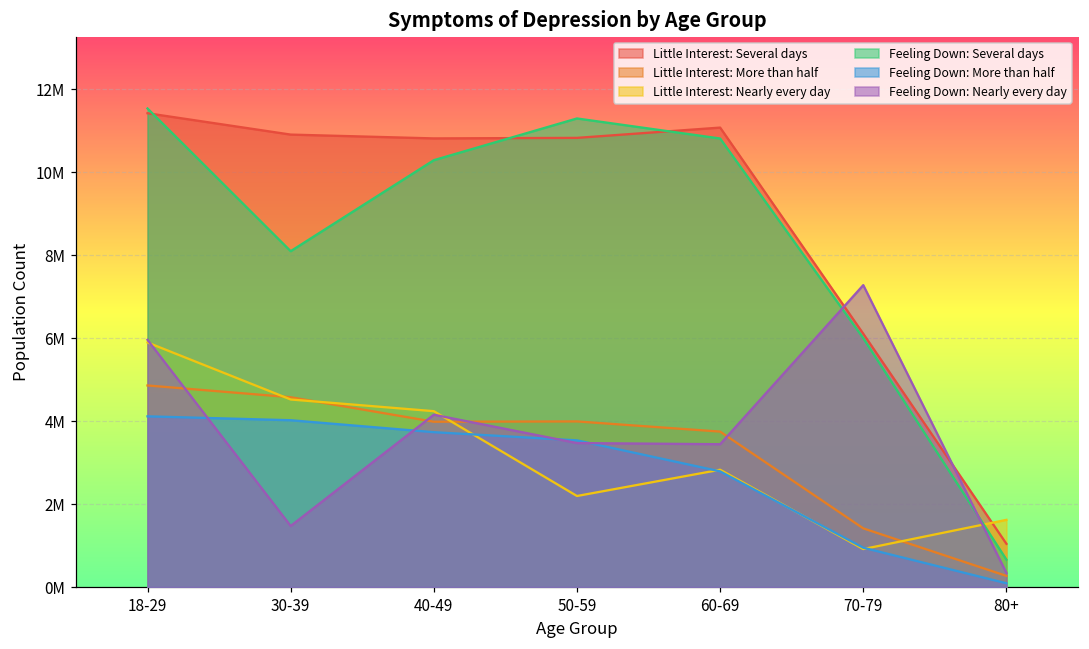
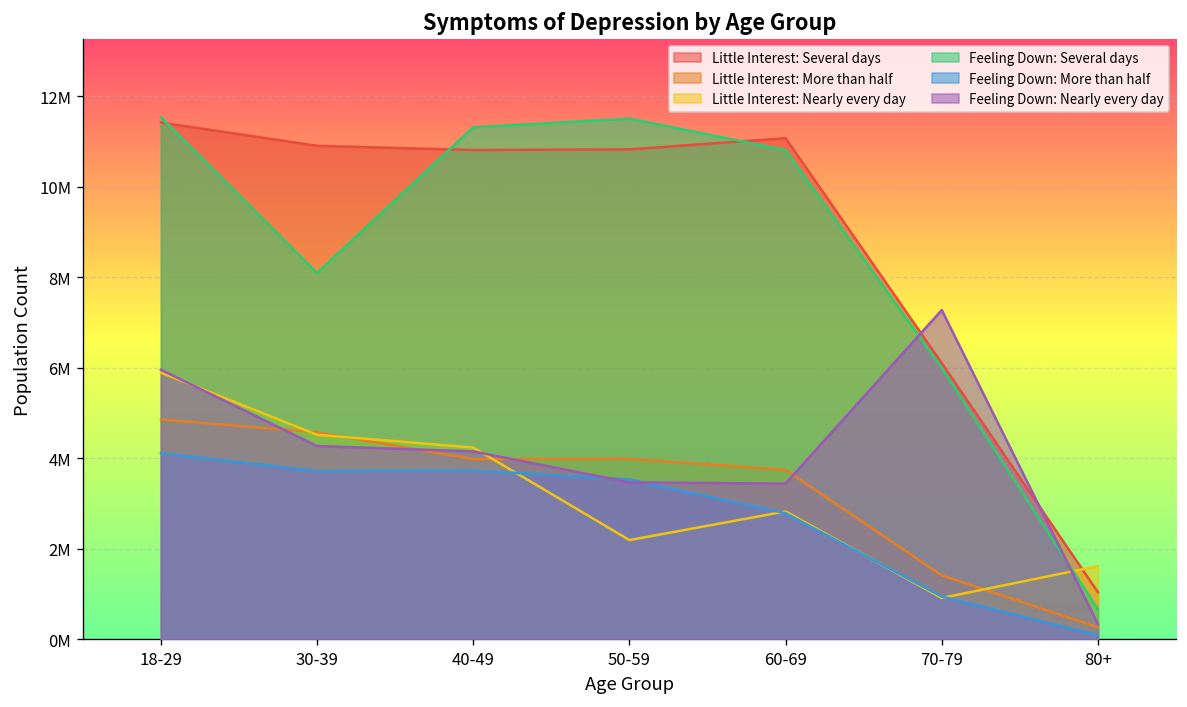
Feeling Down: More than half, 30-39: 4000000 -> 3700000
Feeling Down: Nearly every day, 30-39: 1500000 -> 4300000
Feeling Down: Several days, 40-49: 10300000 -> 11300000
Feeling Down: Several days, 50-59: 11300000 -> 11500000
